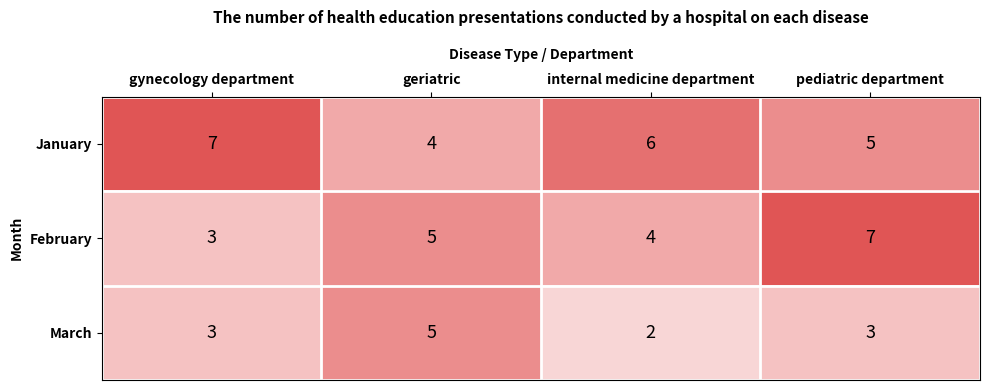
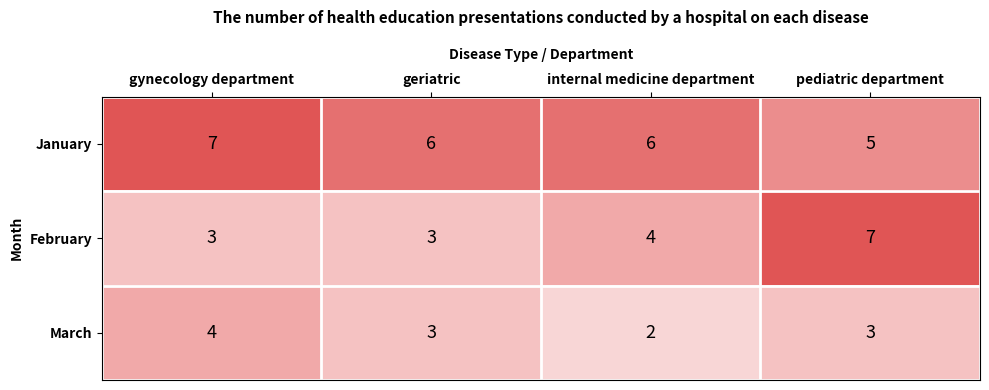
January, geriatric: 4 -> 6
February, geriatric: 5 -> 3
March, gynecology department: 3 -> 4
March, geriatric: 5 -> 3
